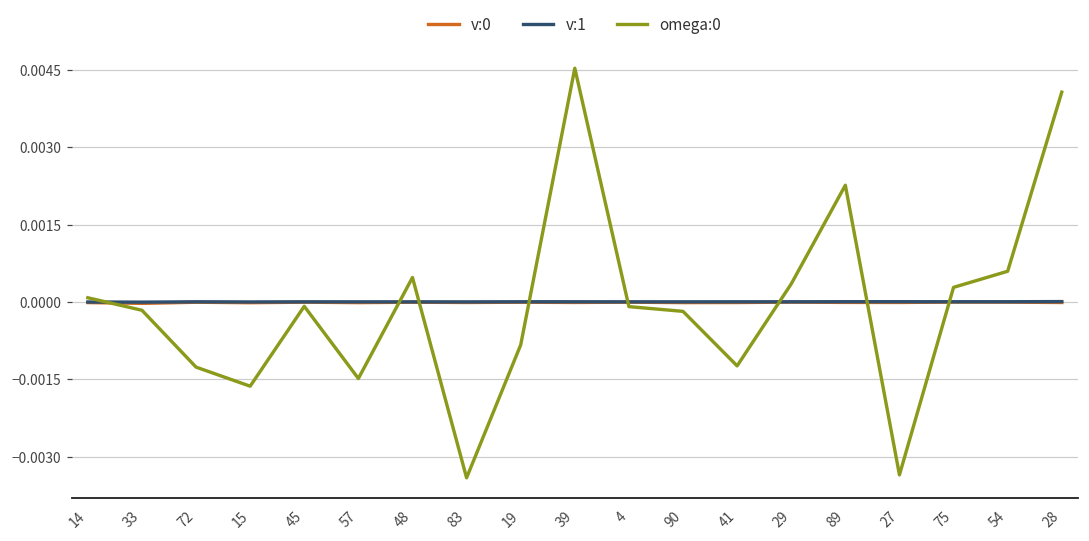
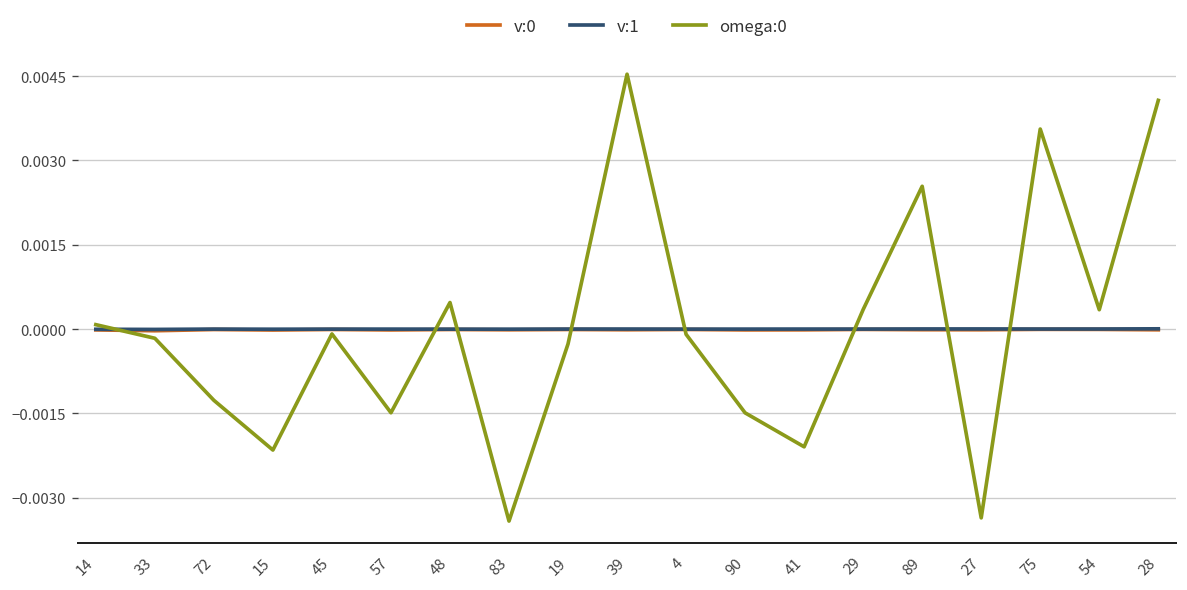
omega:0, 15: -0.0016 -> -0.0022
omega:0, 19: -0.0008 -> -0.0003
omega:0, 90: -0.0002 -> -0.0015
omega:0, 41: -0.0012 -> -0.0021
omega:0, 89: 0.0023 -> 0.0025
omega:0, 75: 0.0003 -> 0.0036
omega:0, 54: 0.0006 -> 0.0003
